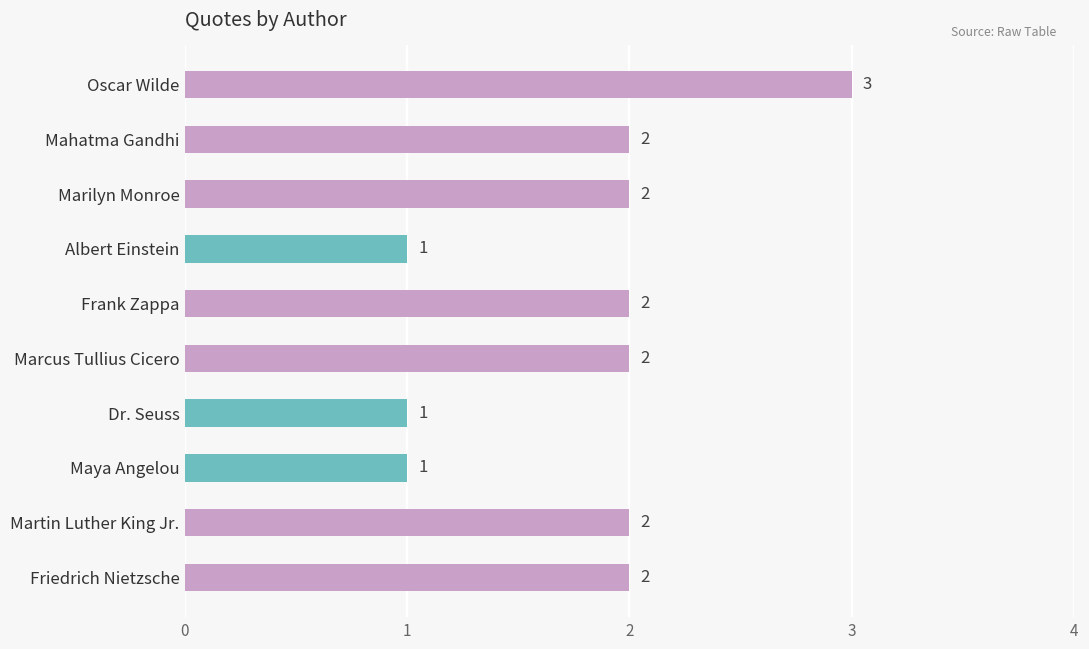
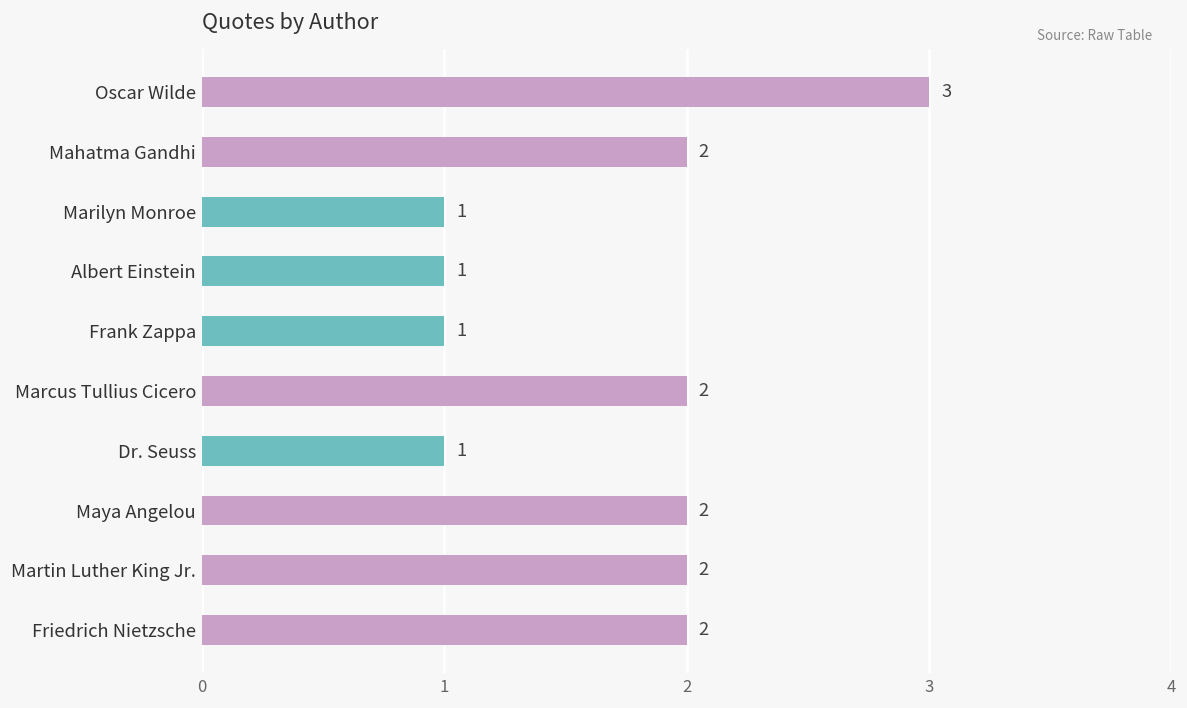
Marilyn Monroe: 2 -> 1
Frank Zappa: 2 -> 1
Maya Angelou: 1 -> 2
